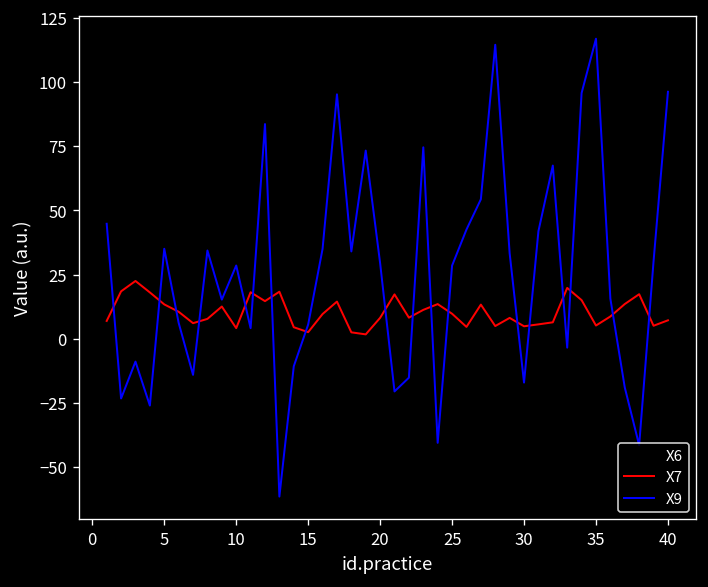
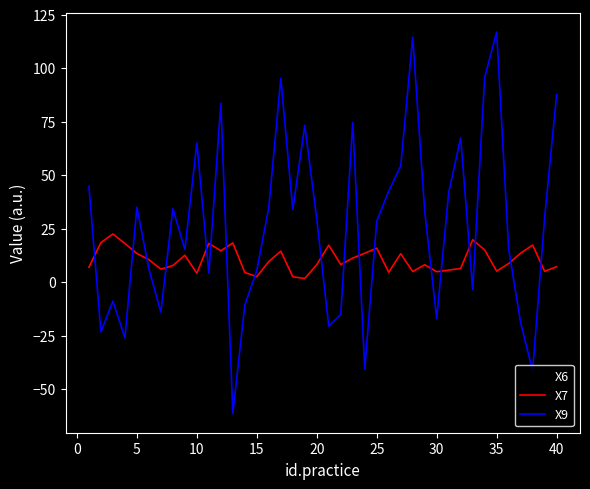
X9, 10: 29 -> 65
X7, 25: 10 -> 16
X9, 40: 96 -> 88
